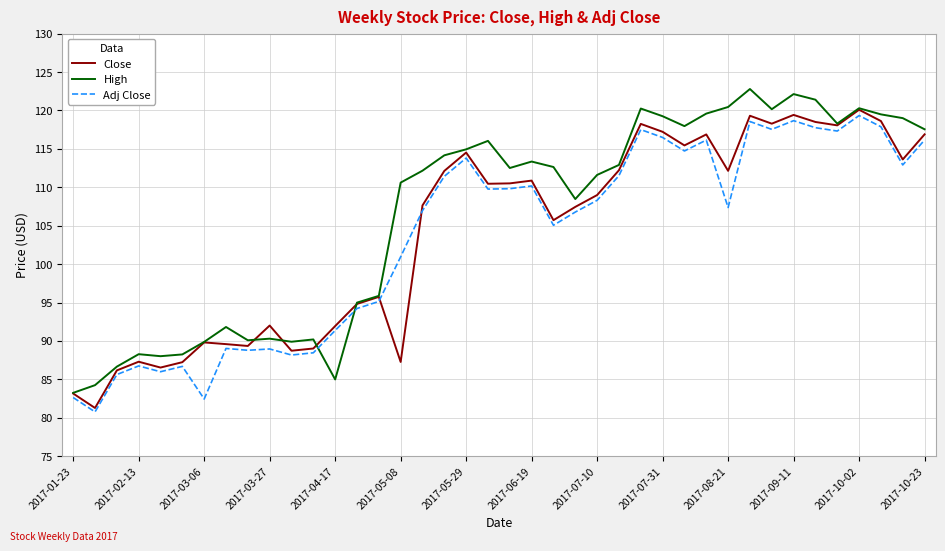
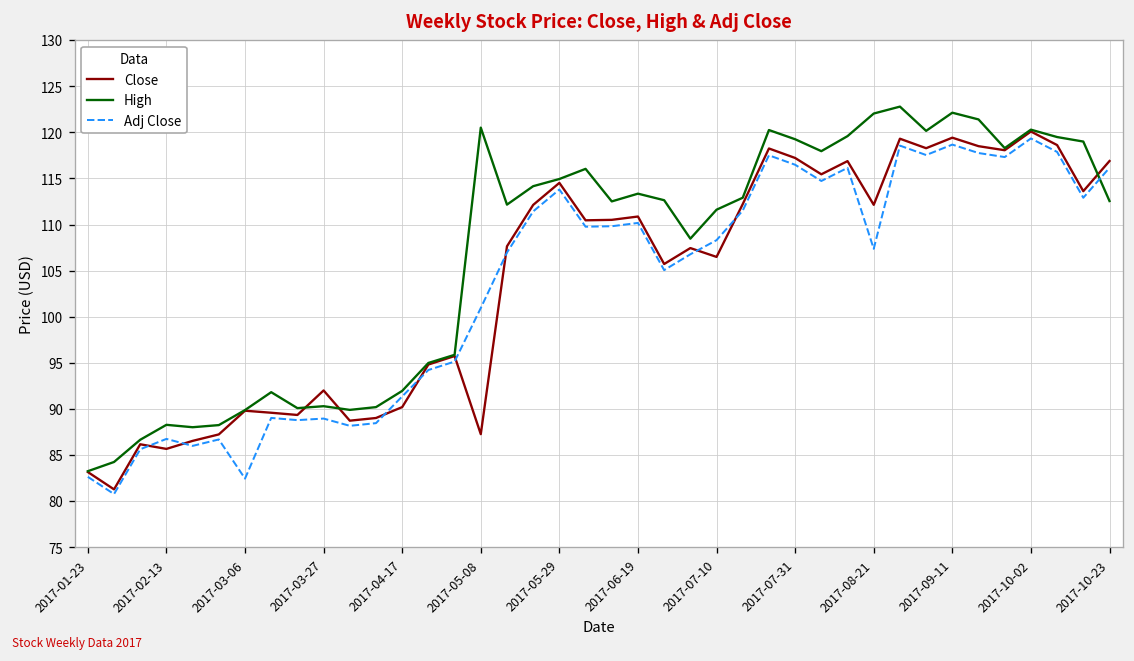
Close, 2017-02-13: 87 -> 86
Close, 2017-04-17: 92 -> 90
High, 2017-04-17: 85 -> 92
High, 2017-05-08: 111 -> 121
Close, 2017-07-10: 109 -> 106
High, 2017-08-21: 120 -> 122
High, 2017-10-23: 118 -> 113
